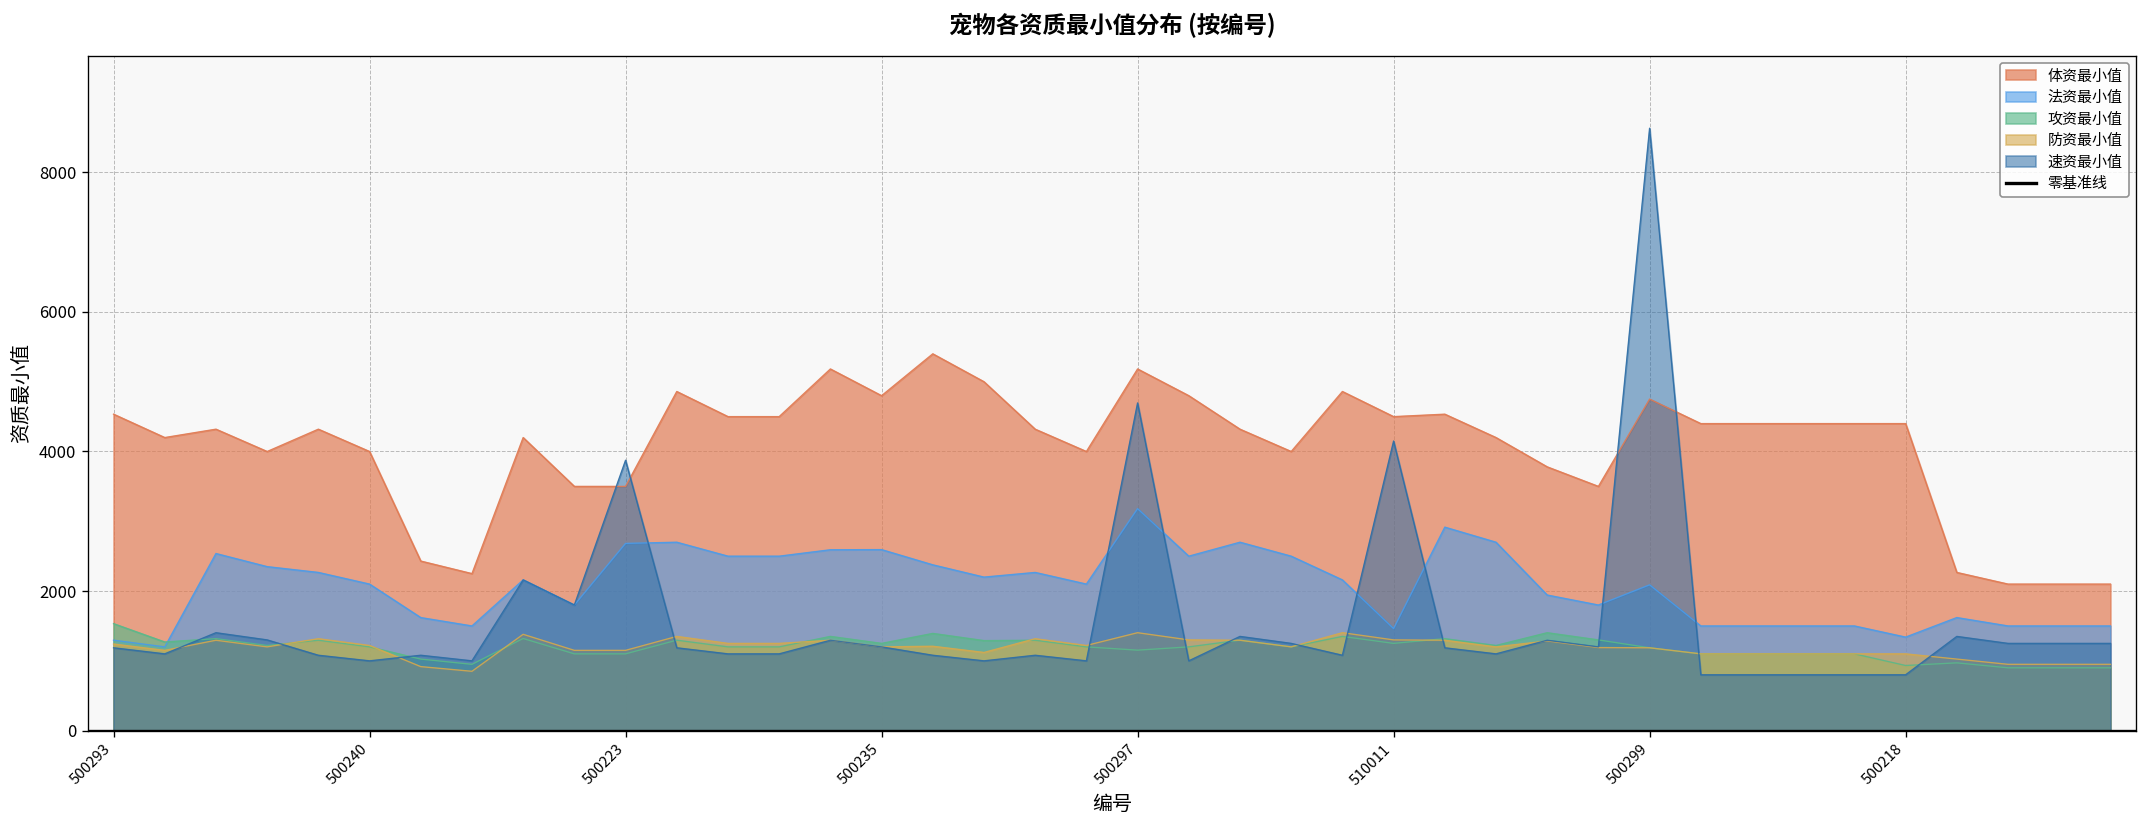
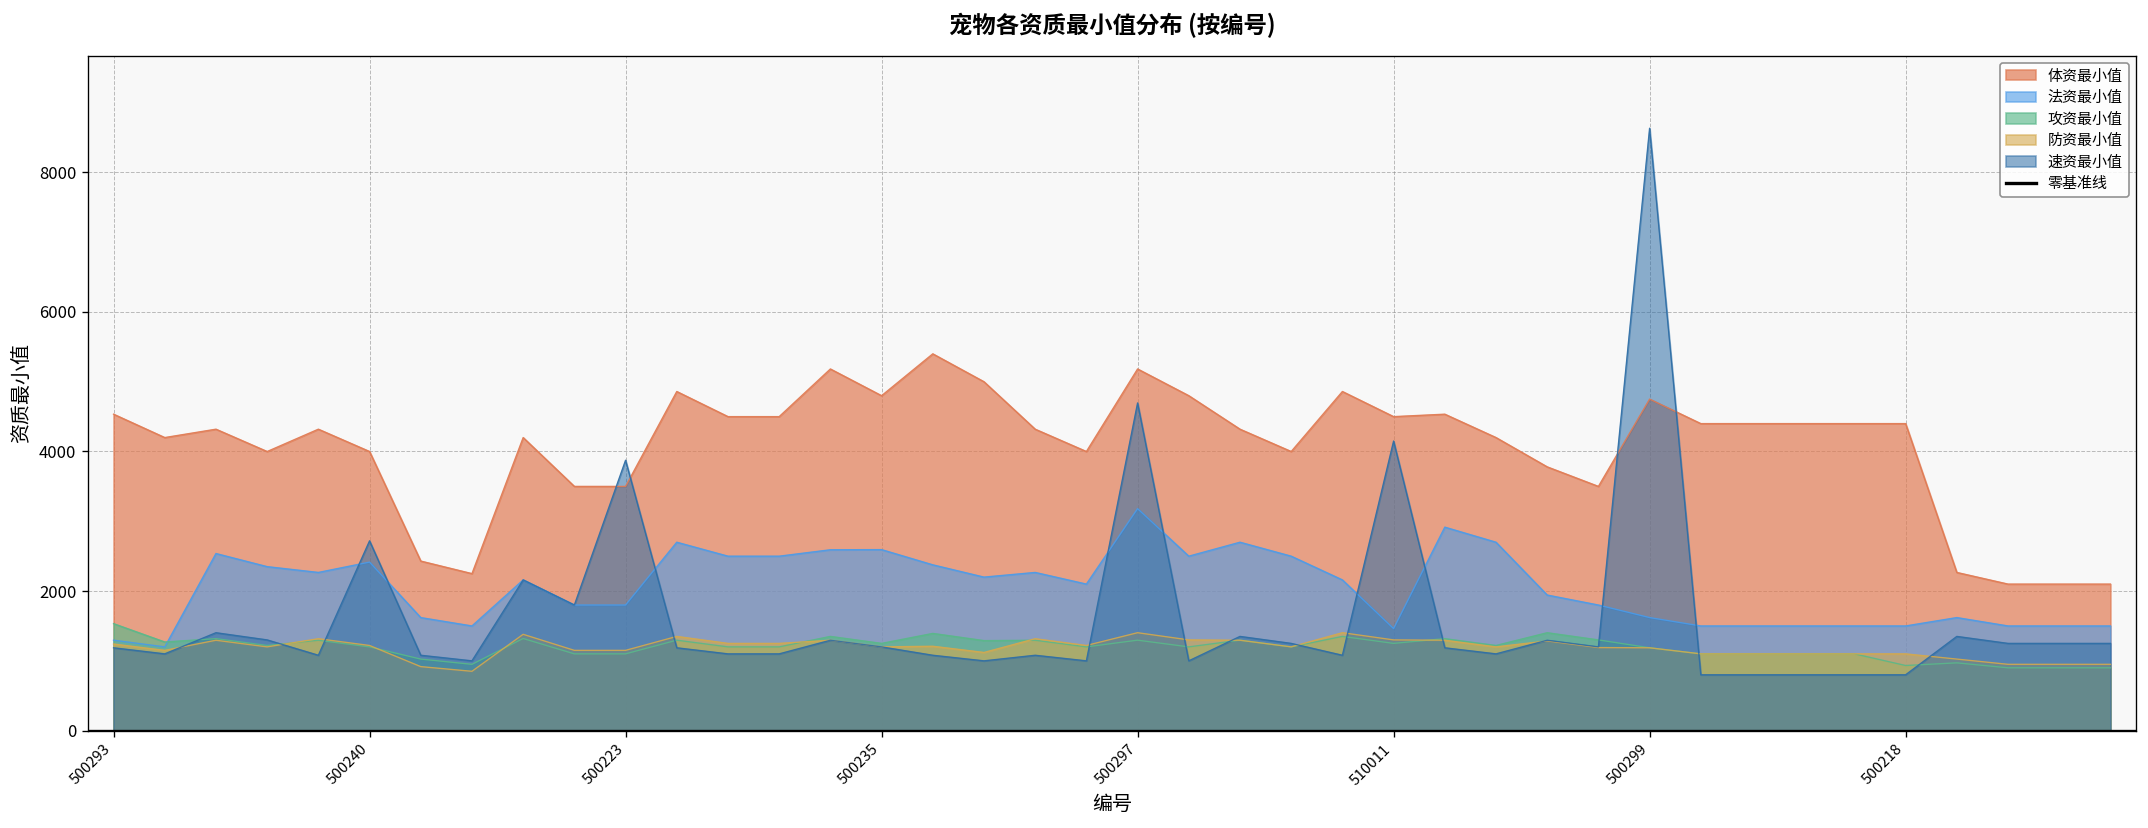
法资最小值, 500240: 2100 -> 2400
速资最小值, 500240: 1000 -> 2700
法资最小值, 500223: 2700 -> 1800
攻资最小值, 500297: 1200 -> 1300
法资最小值, 500299: 2100 -> 1600
法资最小值, 500218: 1300 -> 1500
